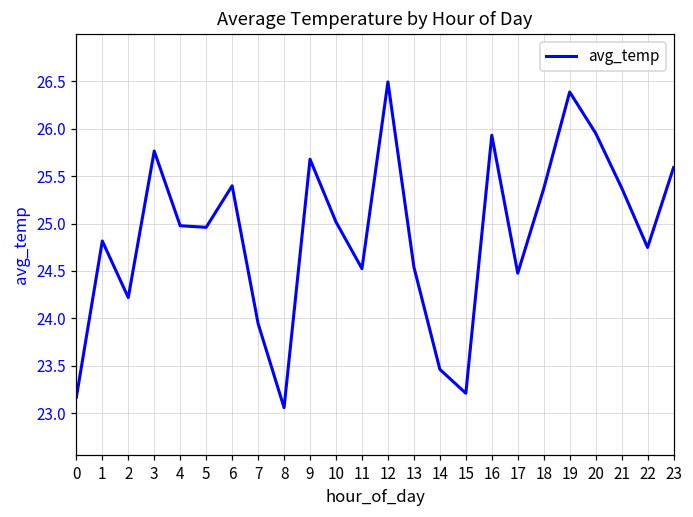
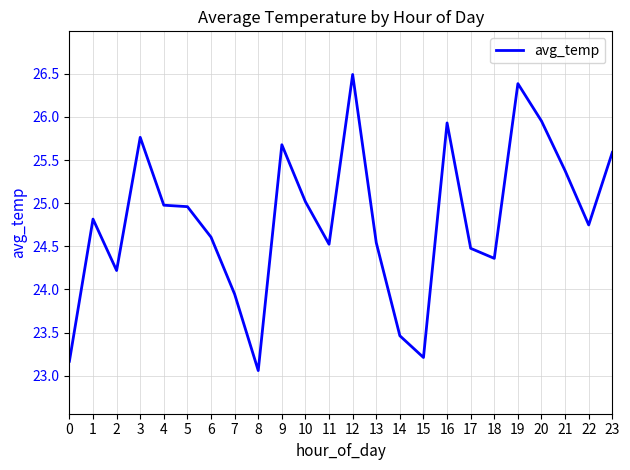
6: 25.4 -> 24.6
18: 25.4 -> 24.4
